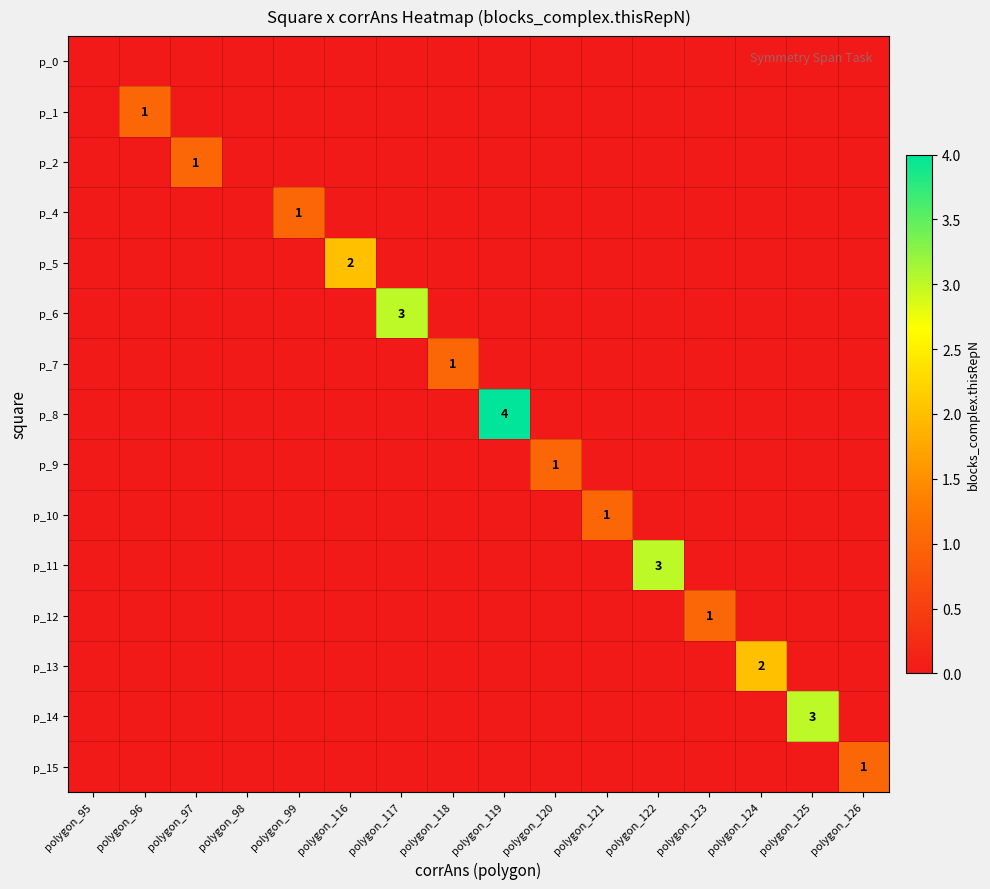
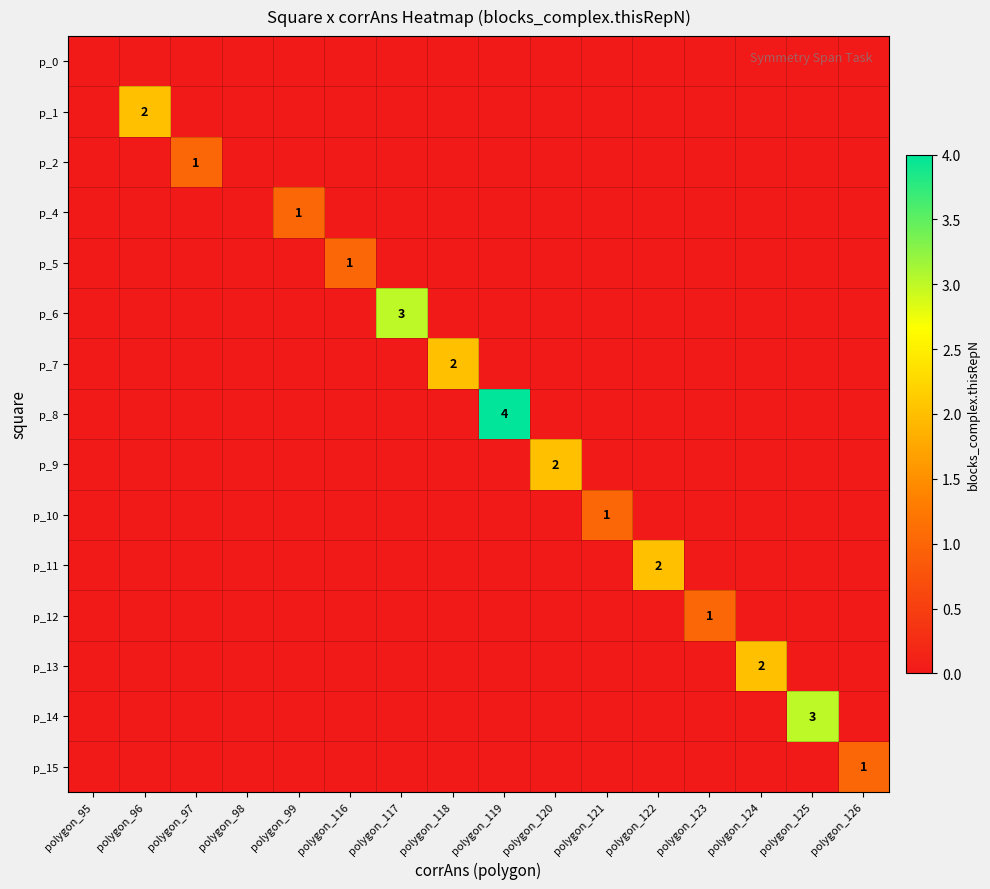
p_1, polygon_96: 1 -> 2
p_5, polygon_116: 2 -> 1
p_7, polygon_118: 1 -> 2
p_9, polygon_120: 1 -> 2
p_11, polygon_122: 3 -> 2
